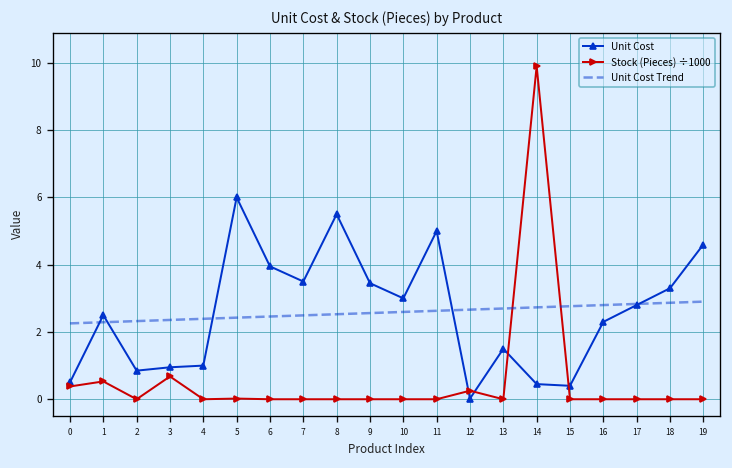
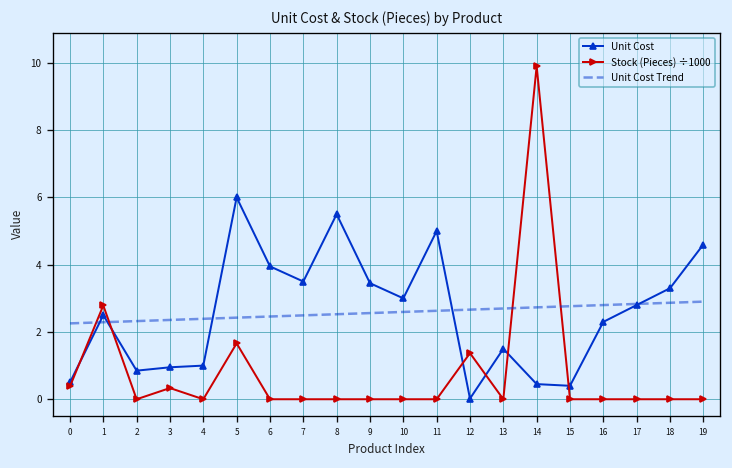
Stock (Pieces) ÷1000, 1: 0.5 -> 2.8
Stock (Pieces) ÷1000, 3: 0.7 -> 0.3
Stock (Pieces) ÷1000, 5: 0.0 -> 1.7
Stock (Pieces) ÷1000, 12: 0.3 -> 1.4
